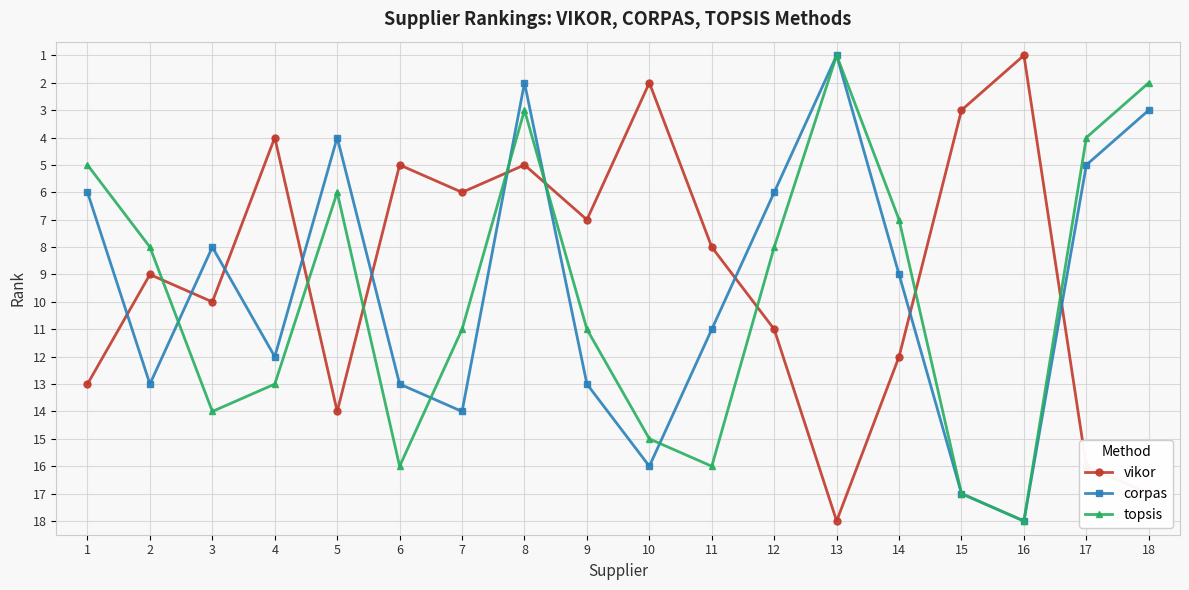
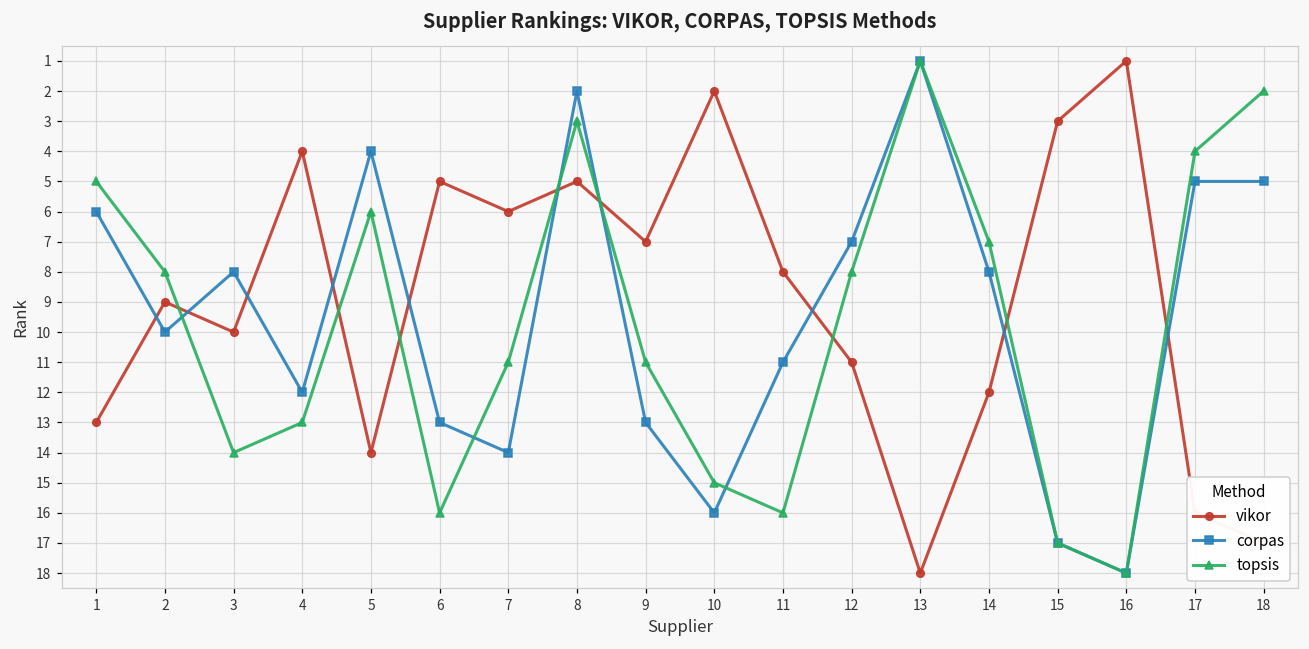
corpas, 2: 13 -> 10
corpas, 12: 6 -> 7
corpas, 14: 9 -> 8
corpas, 18: 3 -> 5
